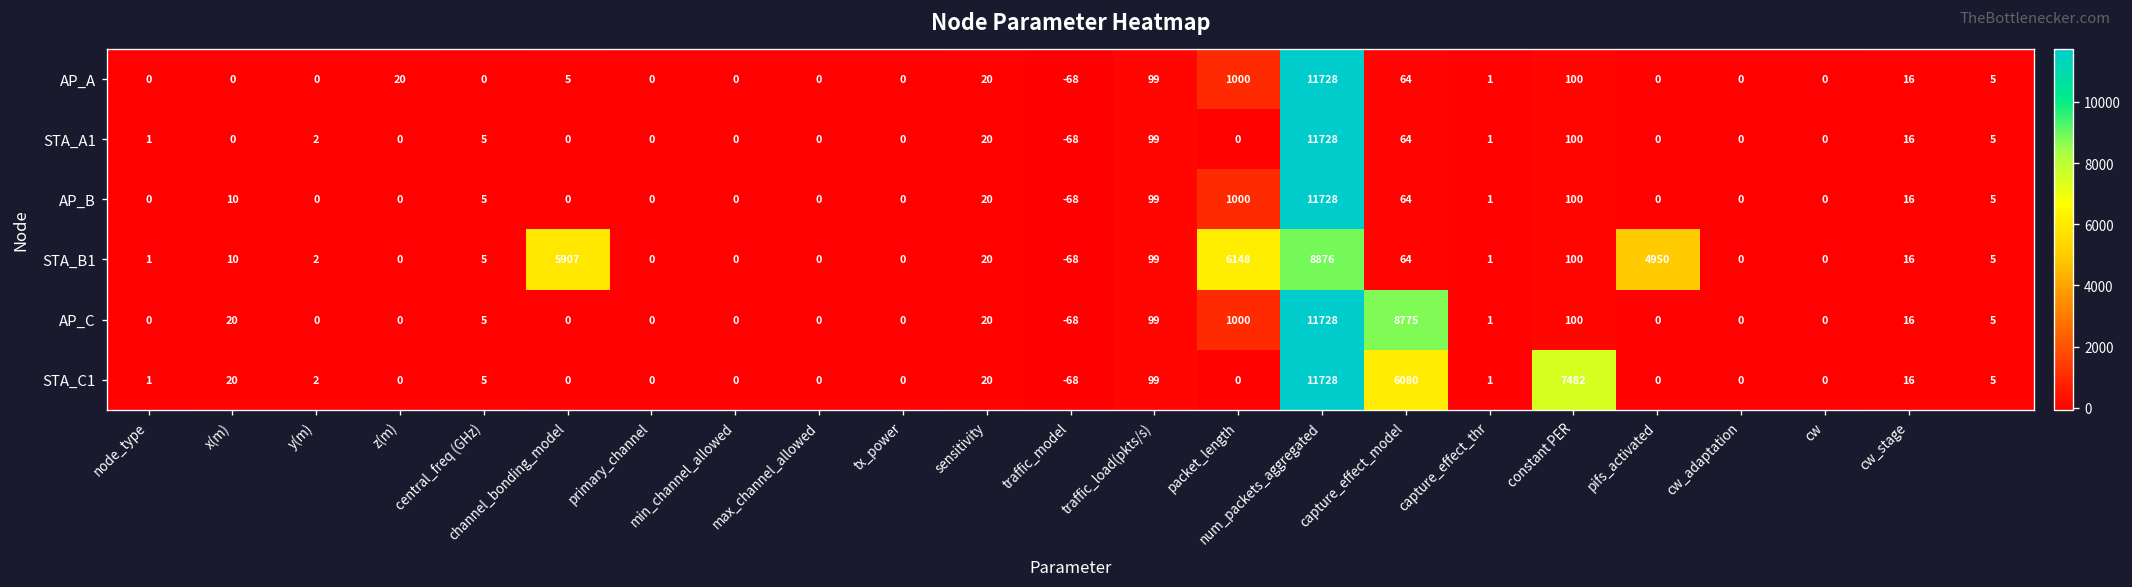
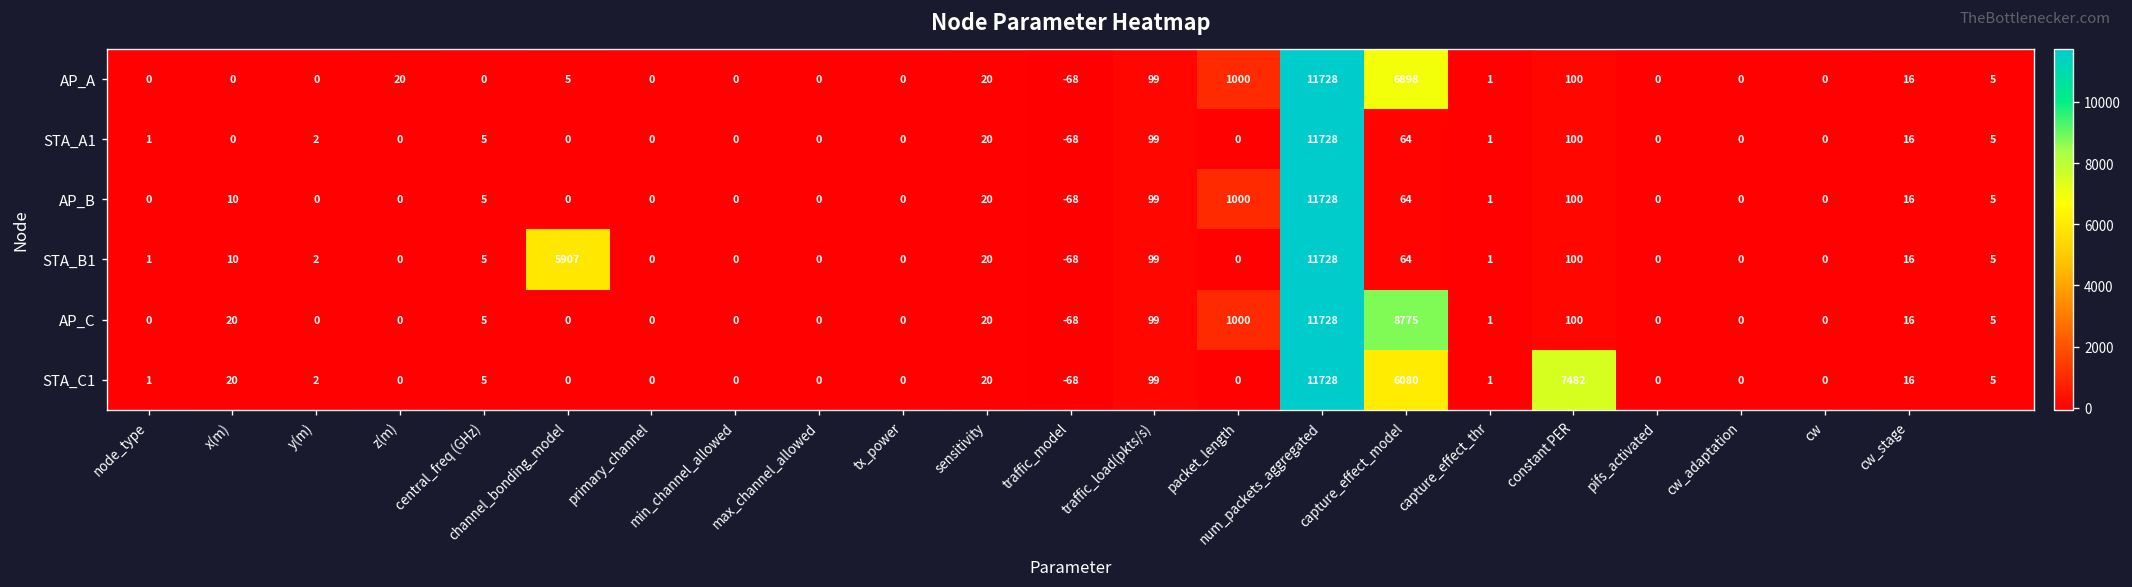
AP_A, capture_effect_model: 64 -> 6898
STA_B1, packet_length: 6148 -> 0
STA_B1, num_packets_aggregated: 8876 -> 11728
STA_B1, pifs_activated: 4950 -> 0
